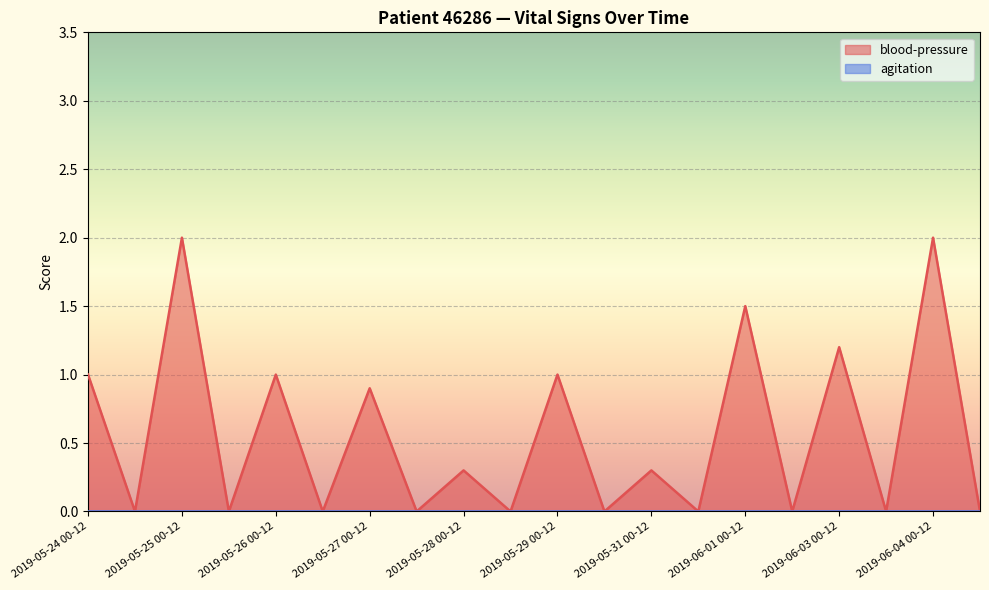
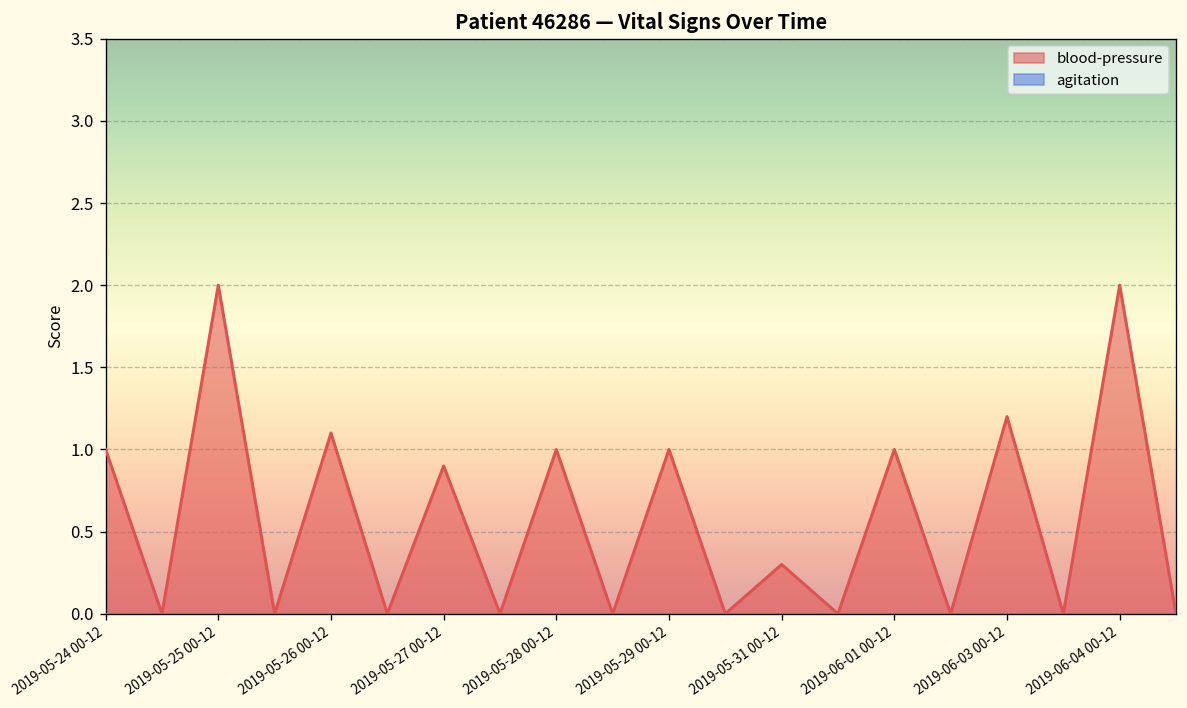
blood-pressure, 2019-05-26 00-12: 1.0 -> 1.1
blood-pressure, 2019-05-28 00-12: 0.3 -> 1.0
blood-pressure, 2019-06-01 00-12: 1.5 -> 1.0
